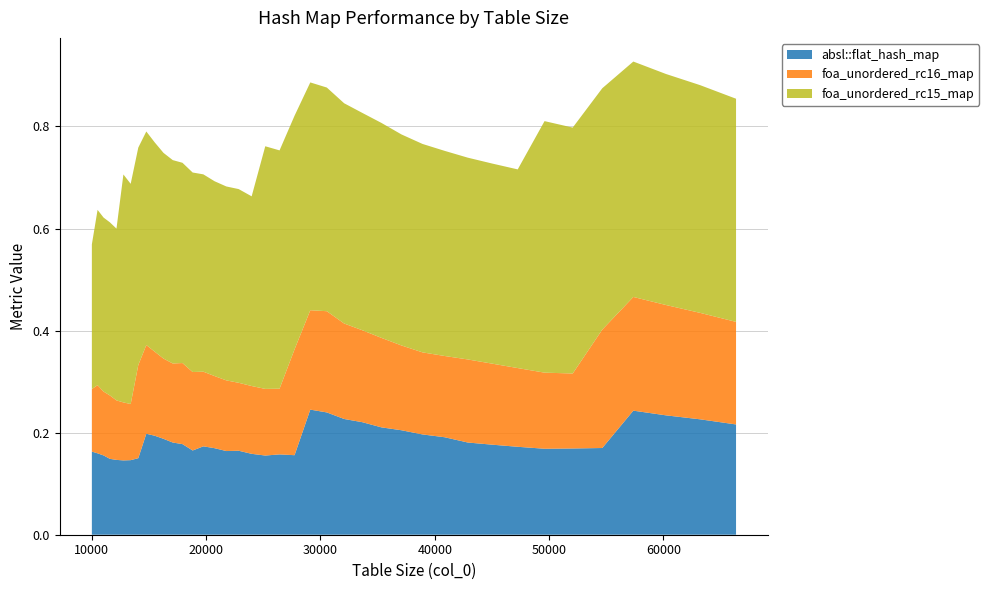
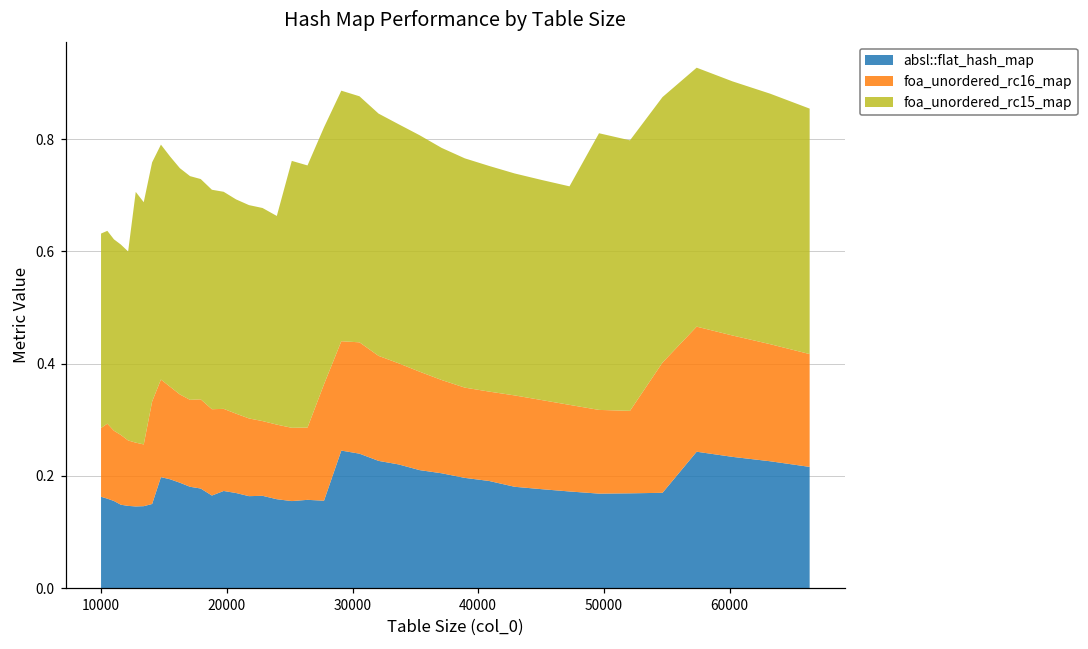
foa_unordered_rc15_map, 10000: 0.28 -> 0.35
